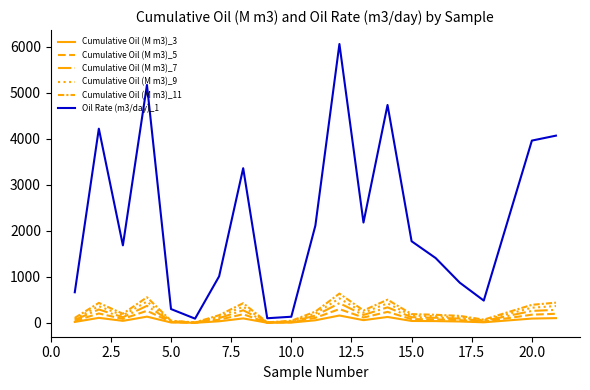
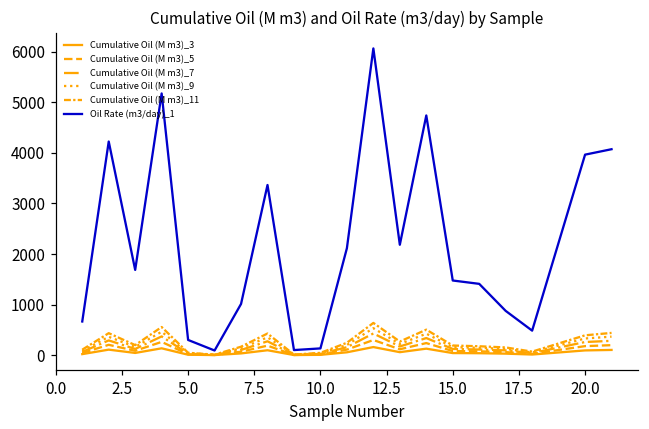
Oil Rate (m3/day)_1, 15.0: 1800 -> 1500
